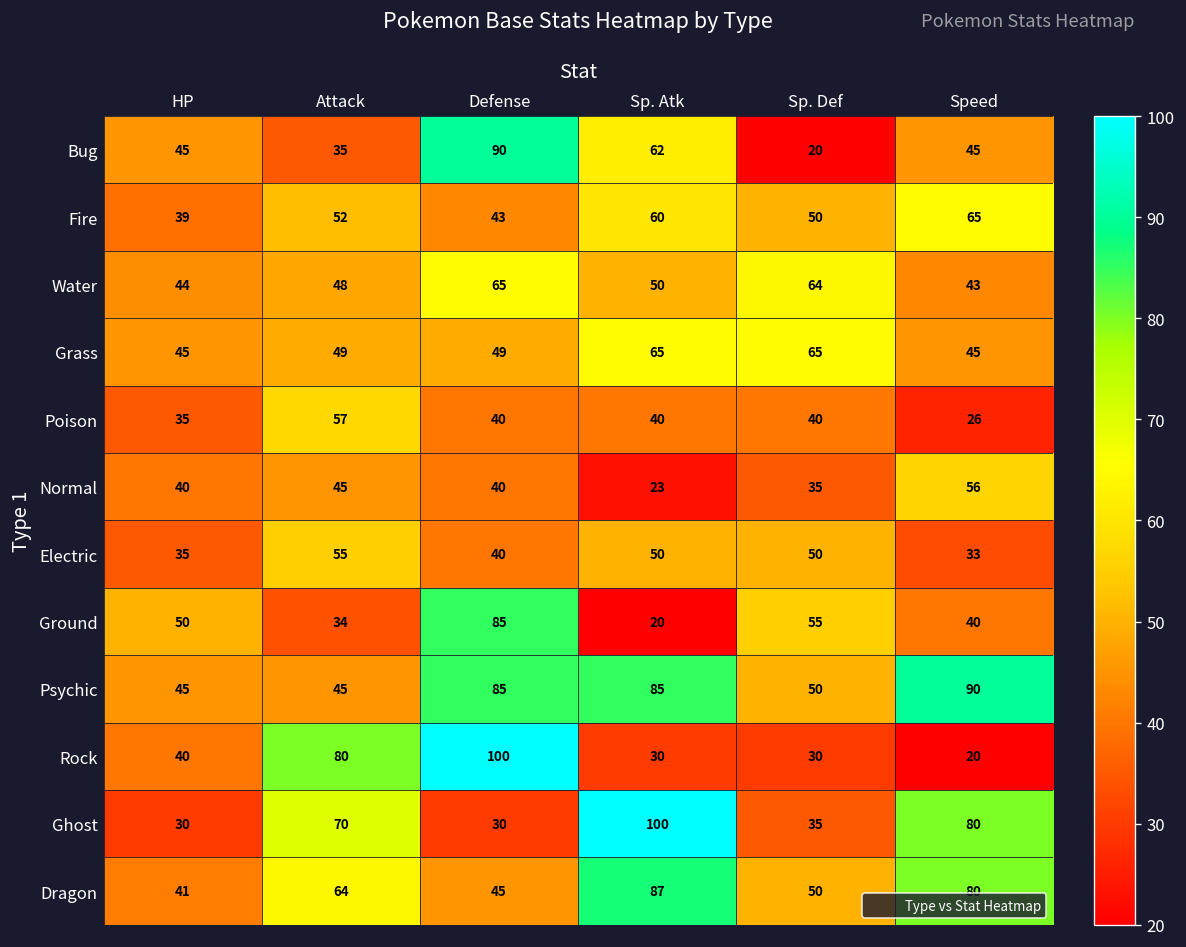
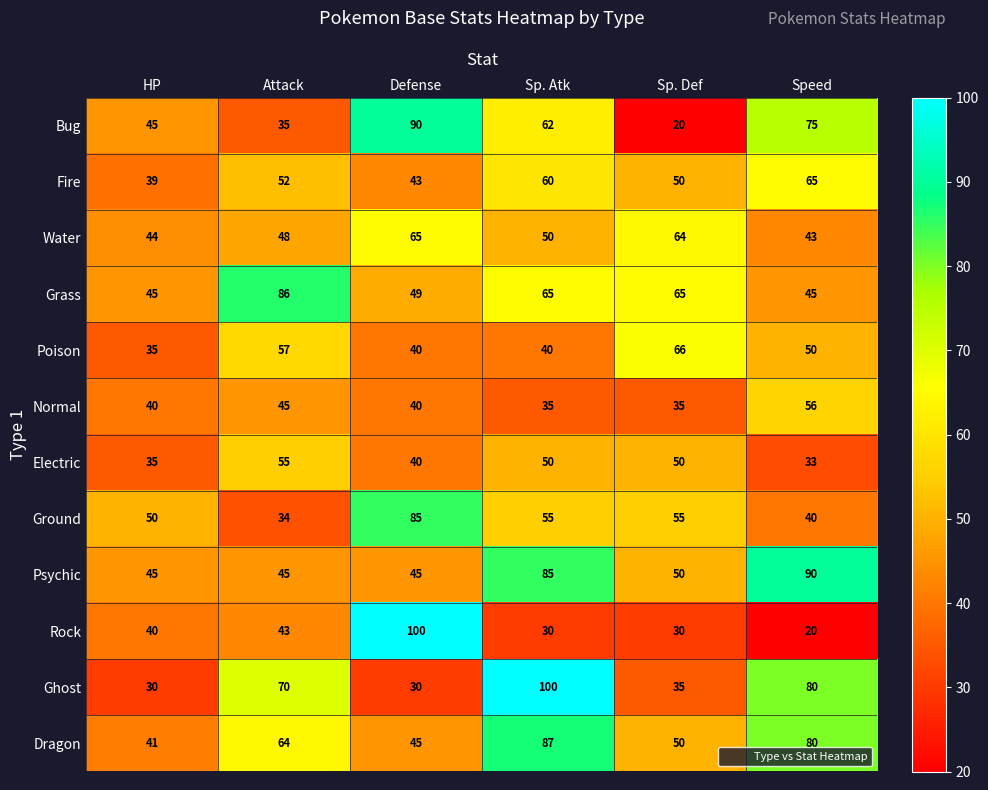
Bug, Speed: 45 -> 75
Grass, Attack: 49 -> 86
Poison, Sp. Def: 40 -> 66
Poison, Speed: 26 -> 50
Normal, Sp. Atk: 23 -> 35
Ground, Sp. Atk: 20 -> 55
Psychic, Defense: 85 -> 45
Rock, Attack: 80 -> 43
